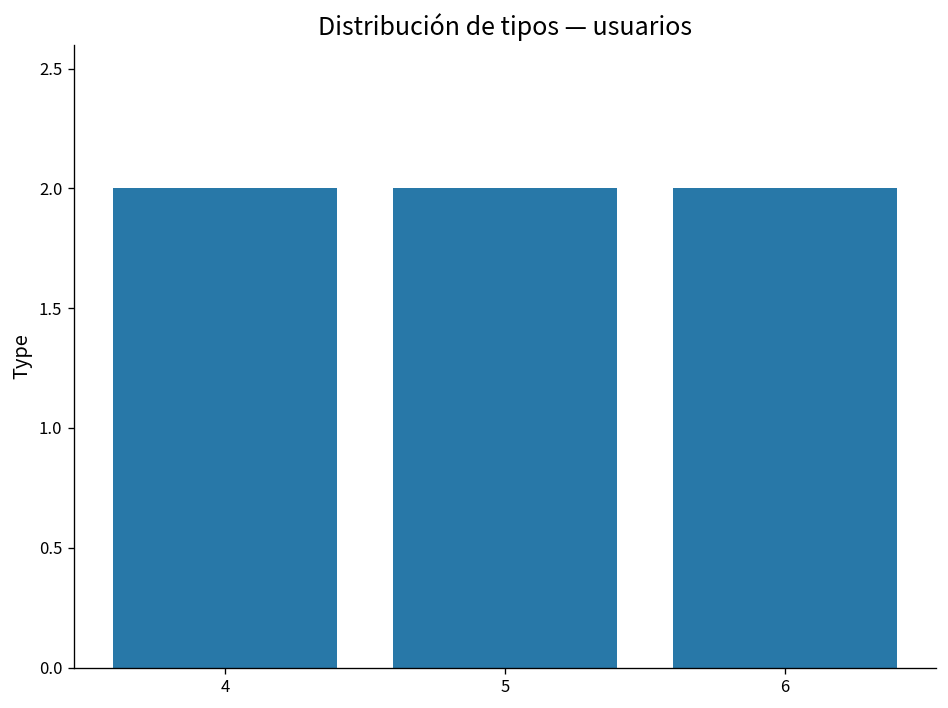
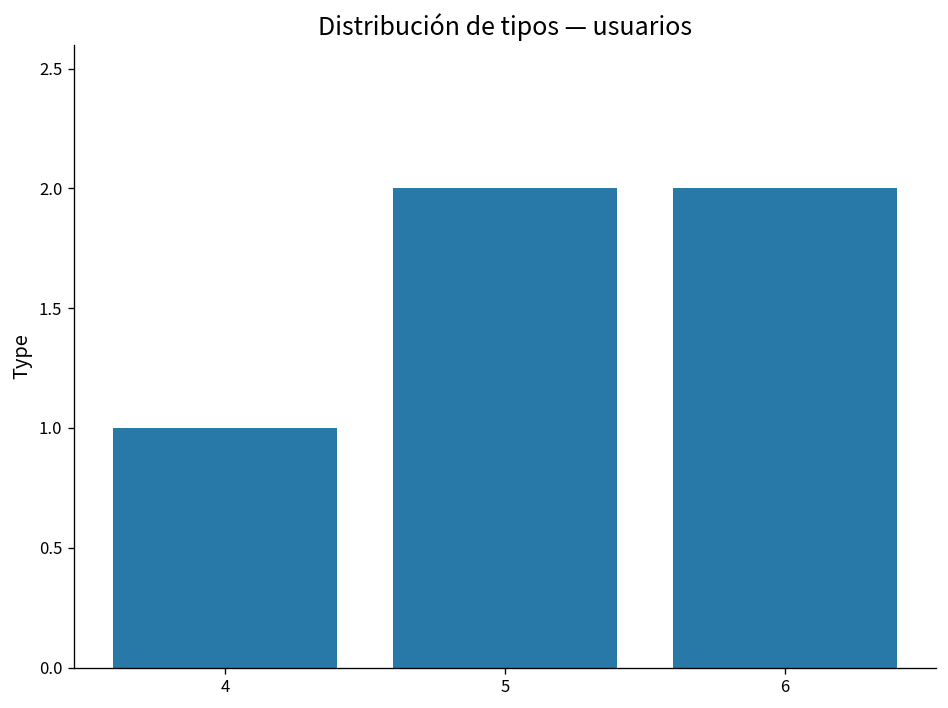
4: 2 -> 1
